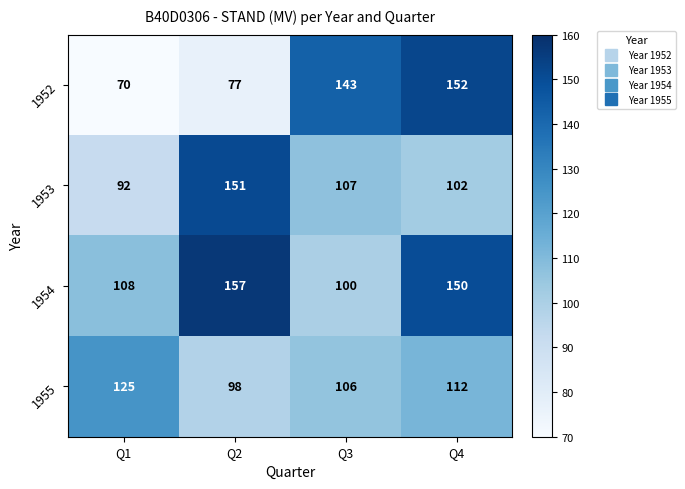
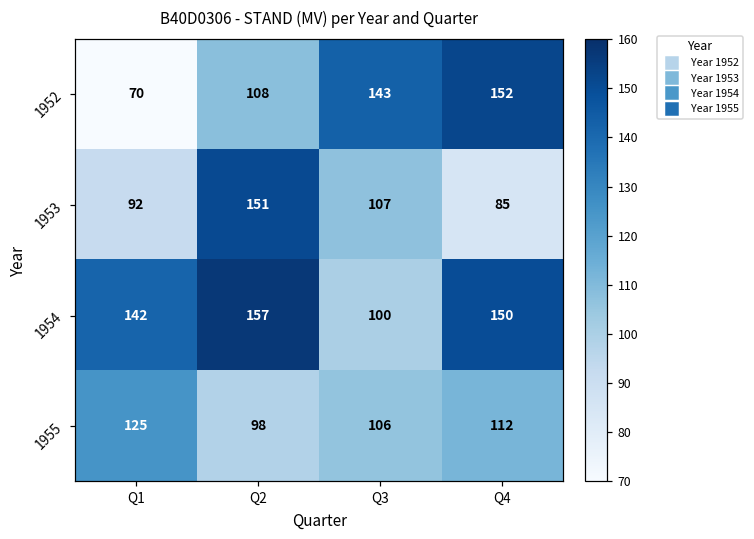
1952, Q2: 77 -> 108
1953, Q4: 102 -> 85
1954, Q1: 108 -> 142
